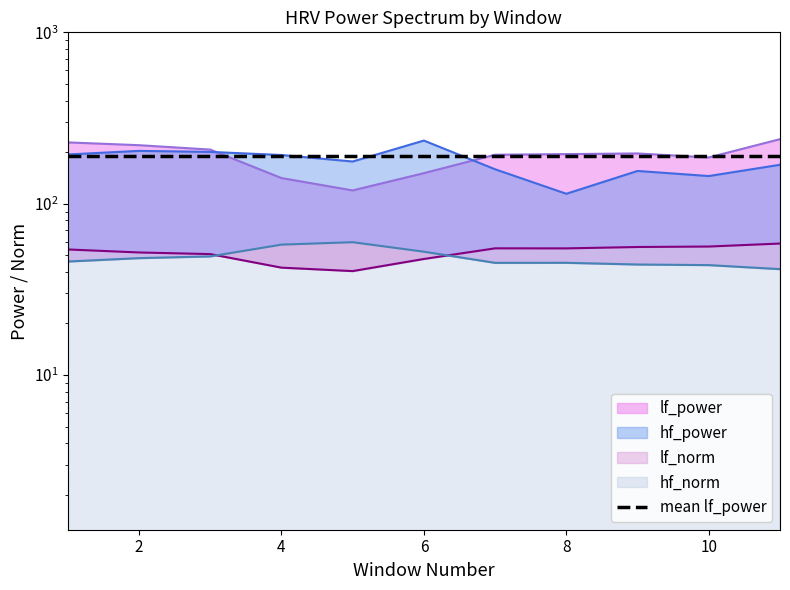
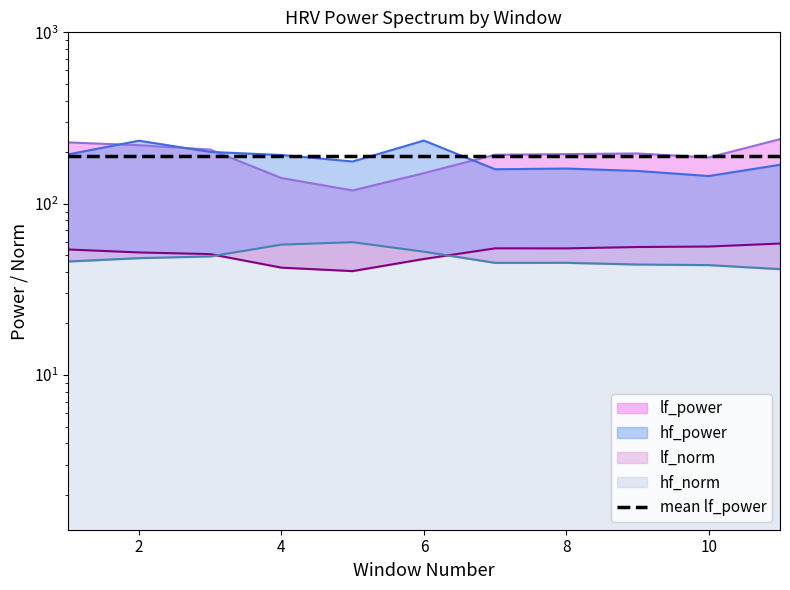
hf_power, 2: 200 -> 230
hf_power, 8: 110 -> 160
